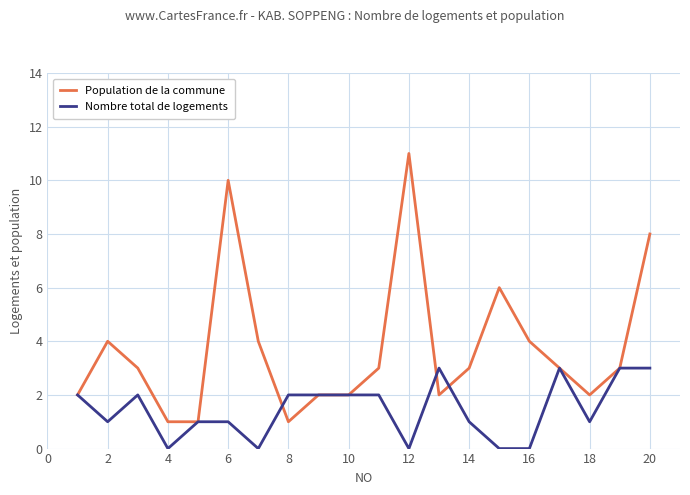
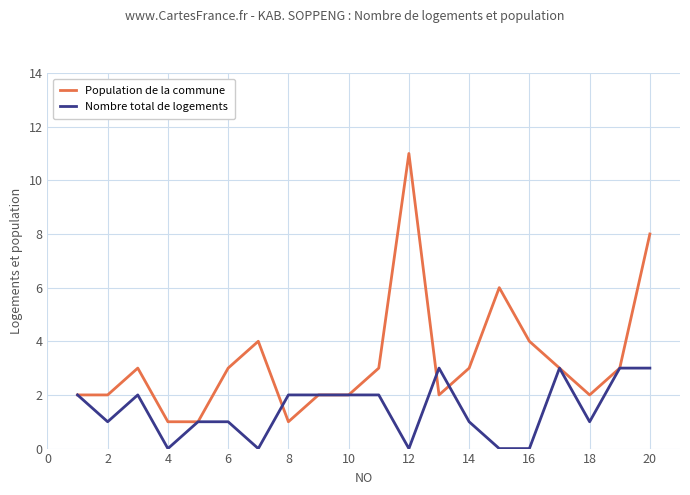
Population de la commune, 2: 4 -> 2
Population de la commune, 6: 10 -> 3
